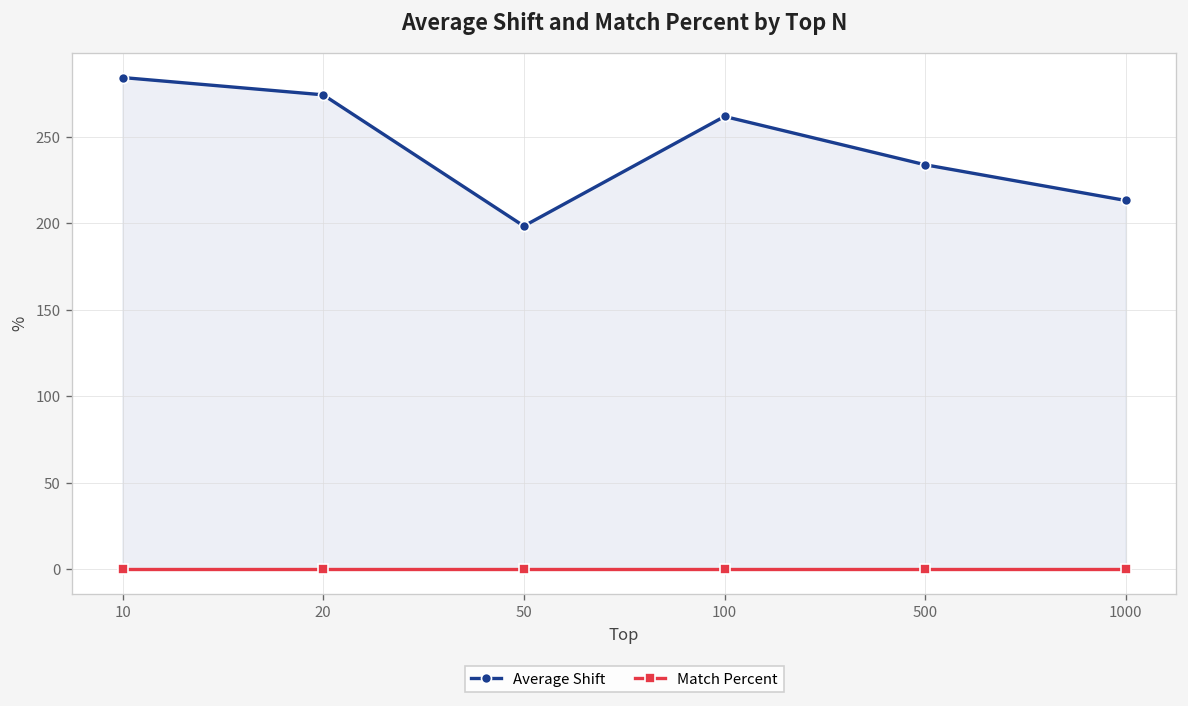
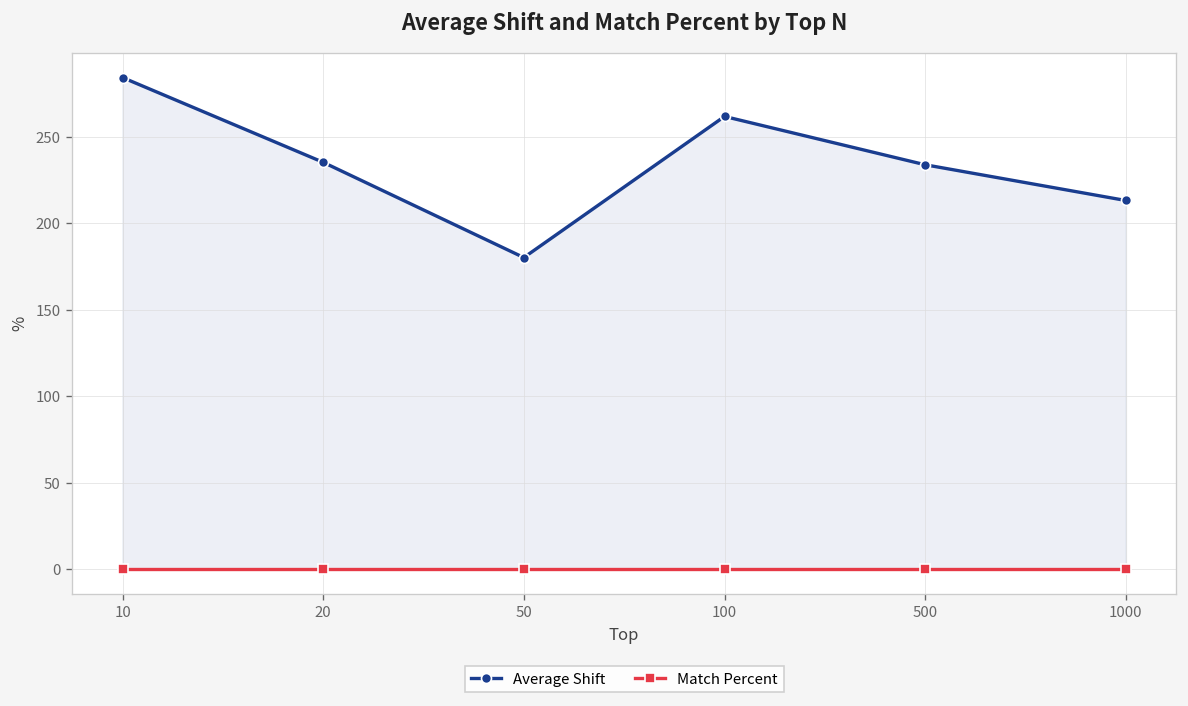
Average Shift, 20: 274 -> 235
Average Shift, 50: 198 -> 180
